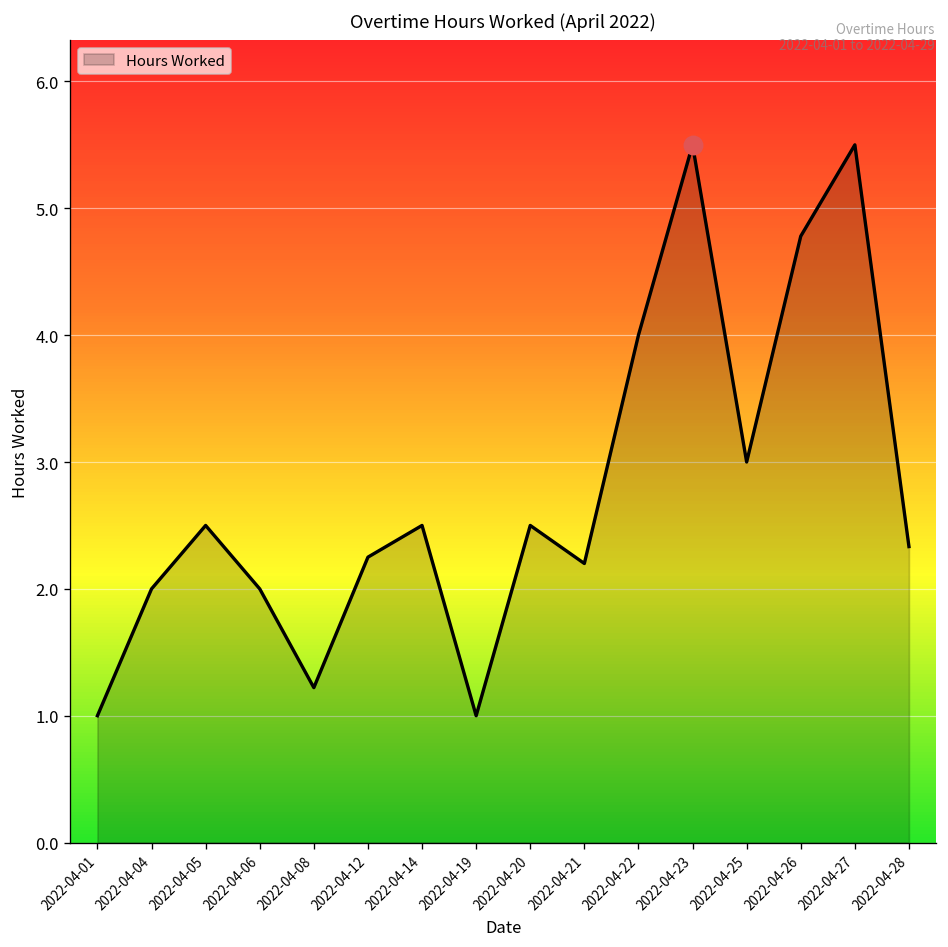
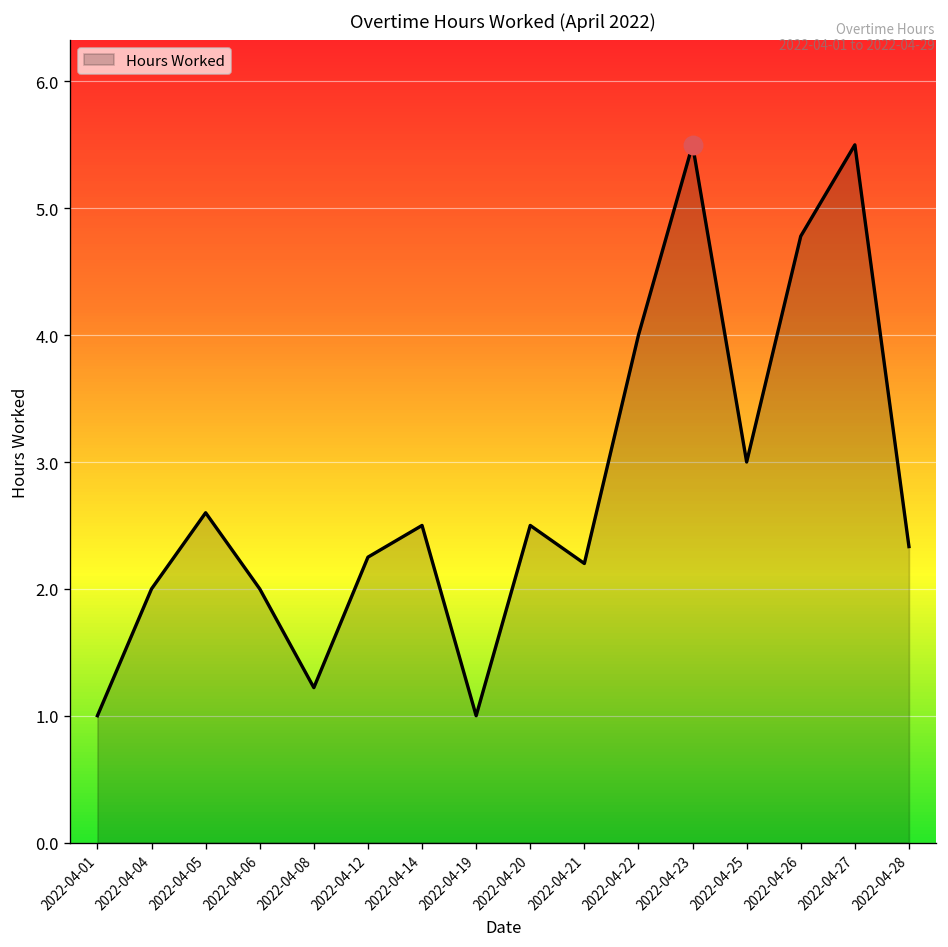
Hours Worked, 2022-04-05: 2.5 -> 2.6
